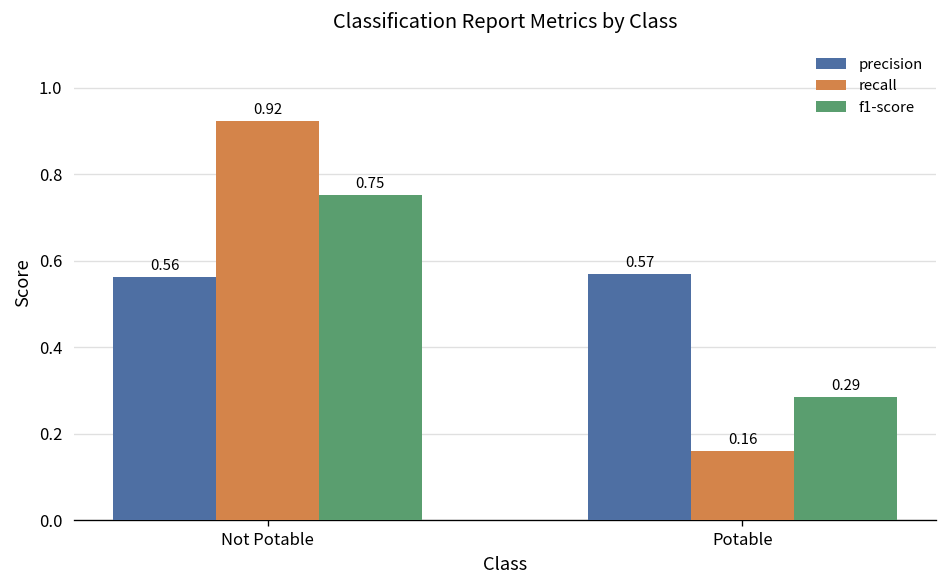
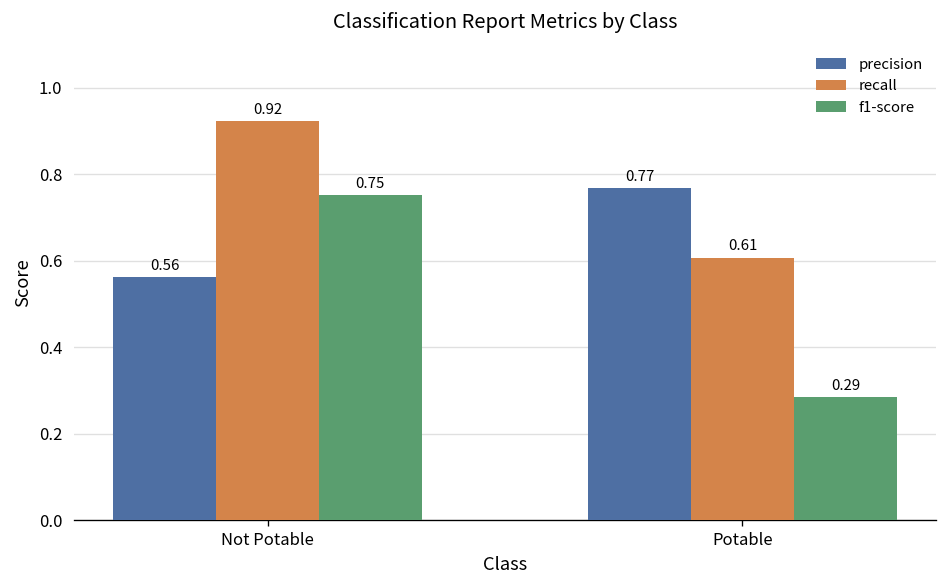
precision, Potable: 0.57 -> 0.77
recall, Potable: 0.16 -> 0.61
